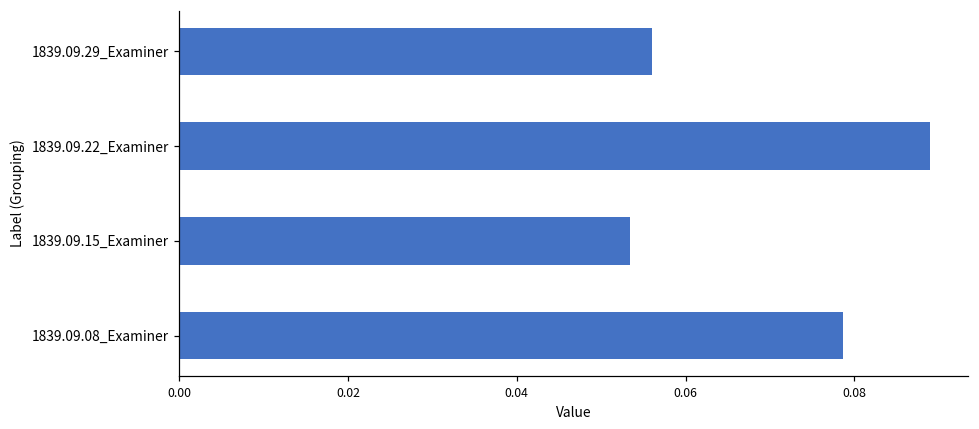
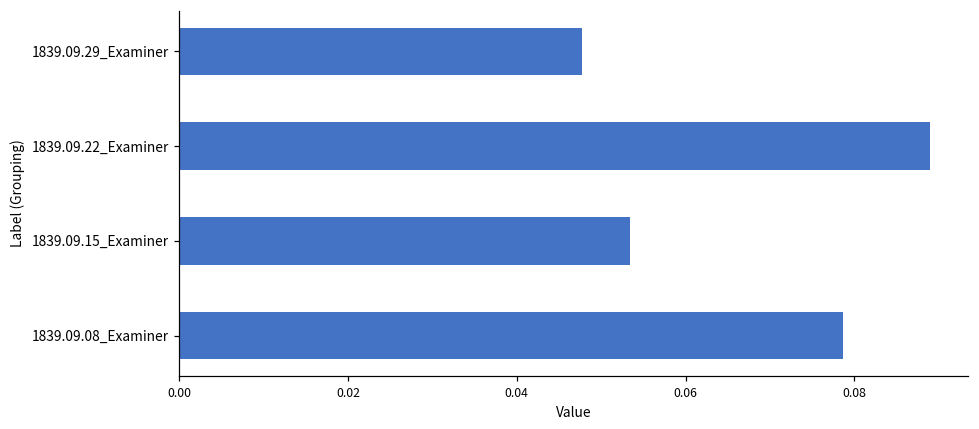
1839.09.29_Examiner: 0.056 -> 0.048
